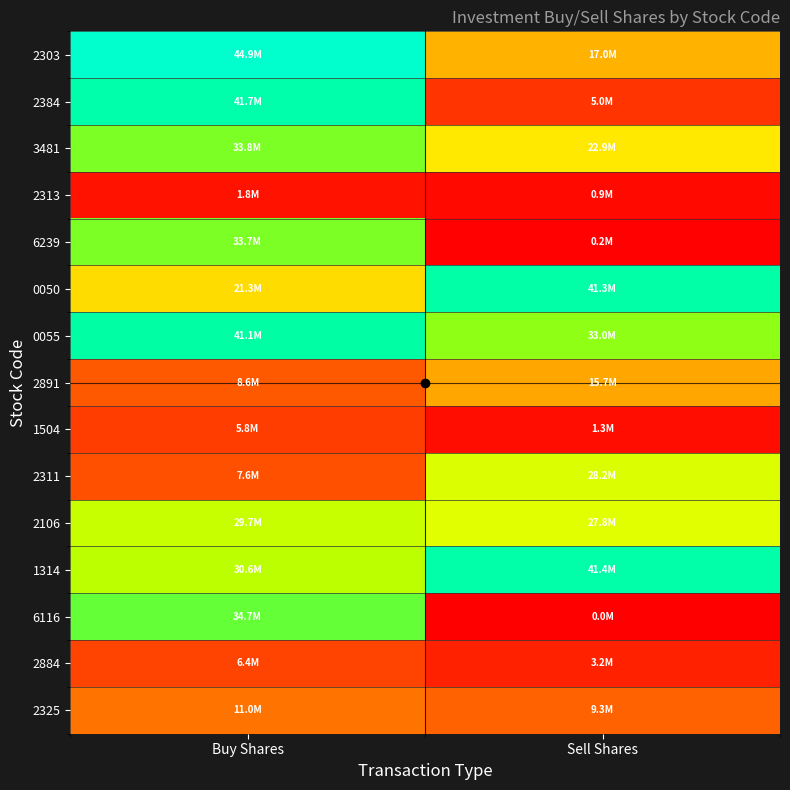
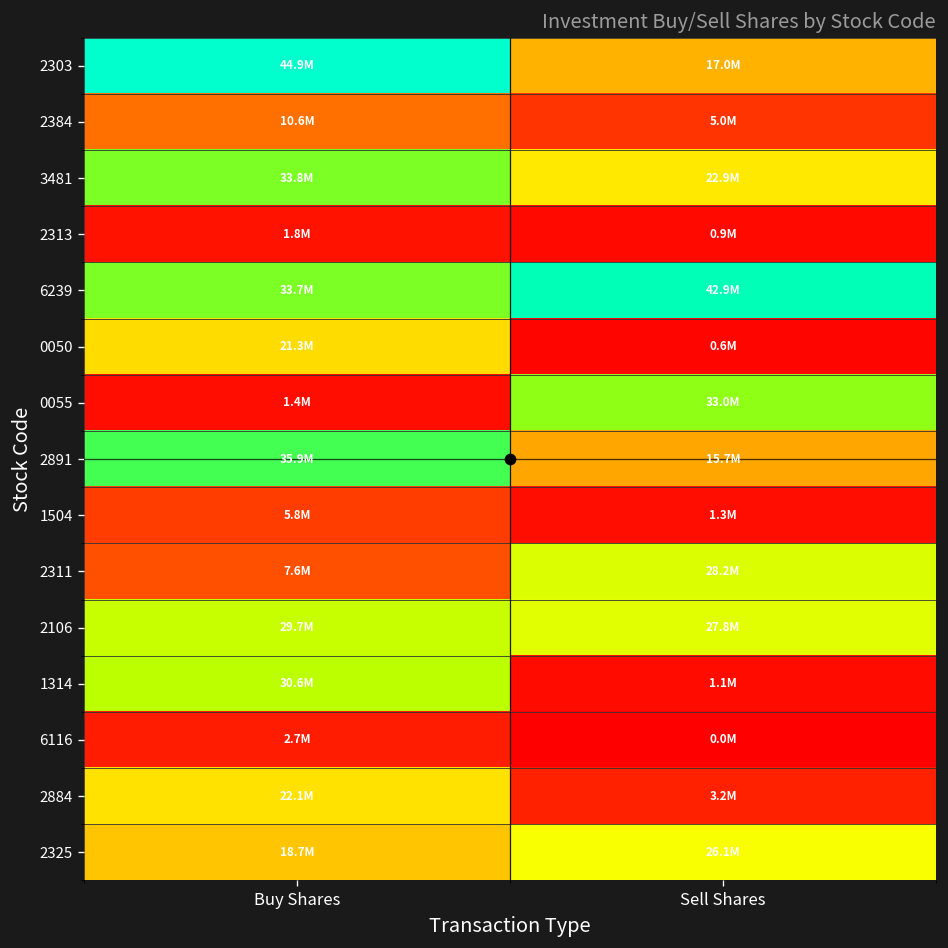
2384, Buy Shares: 41.7M -> 10.6M
6239, Sell Shares: 0.2M -> 42.9M
0050, Sell Shares: 41.3M -> 0.6M
0055, Buy Shares: 41.1M -> 1.4M
2891, Buy Shares: 8.6M -> 35.9M
1314, Sell Shares: 41.4M -> 1.1M
6116, Buy Shares: 34.7M -> 2.7M
2884, Buy Shares: 6.4M -> 22.1M
2325, Buy Shares: 11.0M -> 18.7M
2325, Sell Shares: 9.3M -> 26.1M
